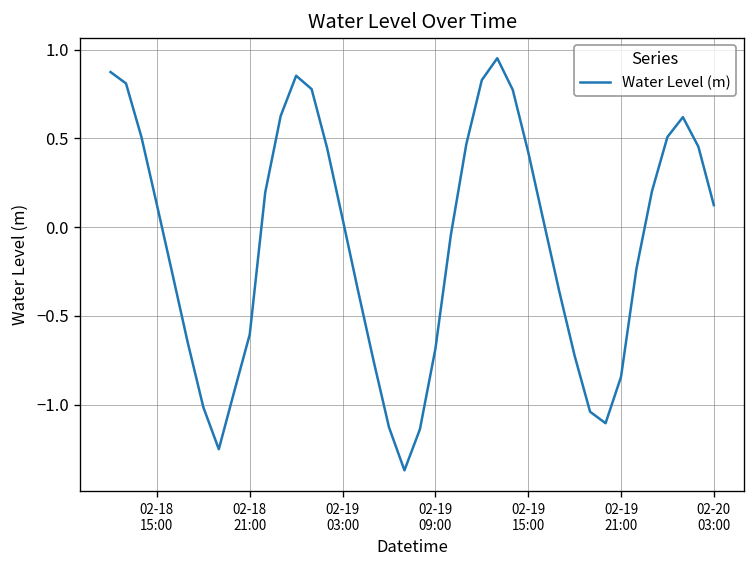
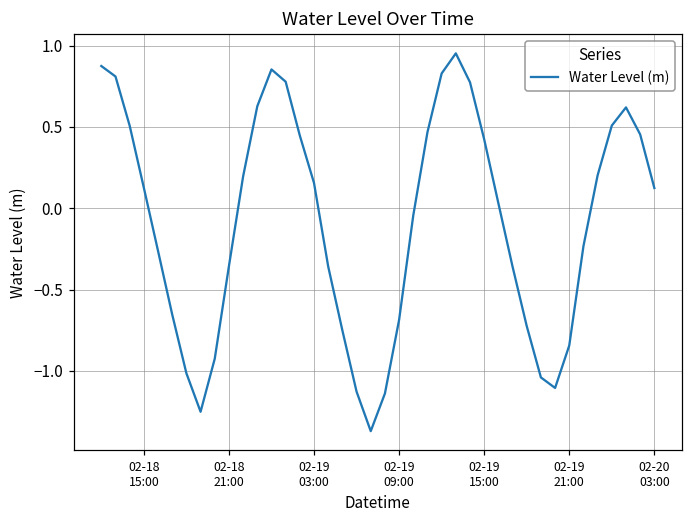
02-18 21:00: -0.60 -> -0.36
02-19 03:00: 0.05 -> 0.16
